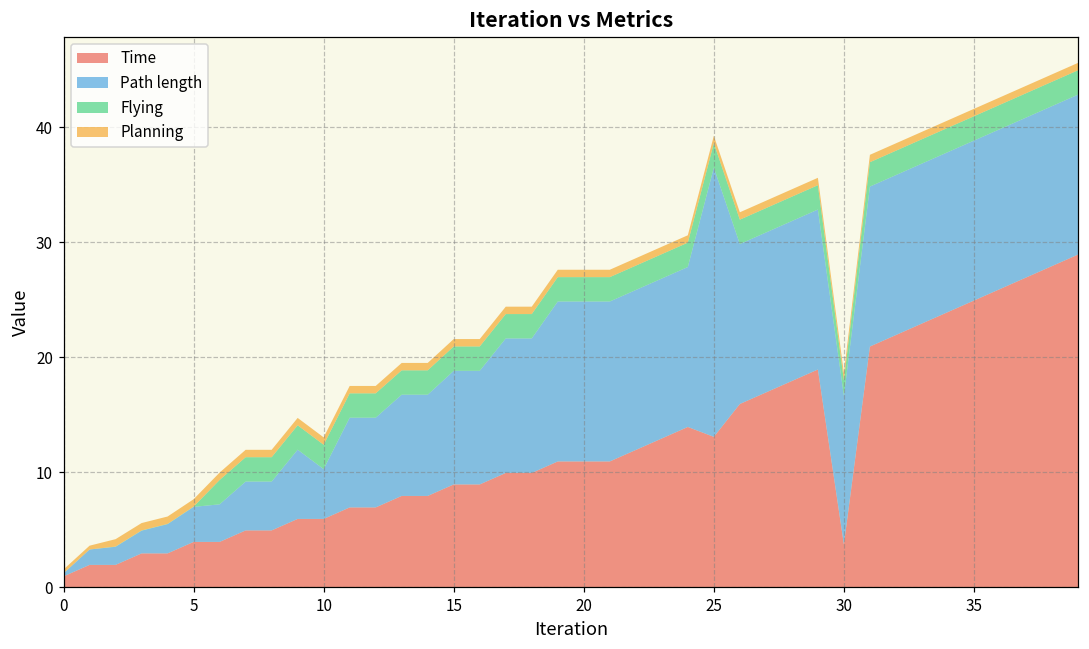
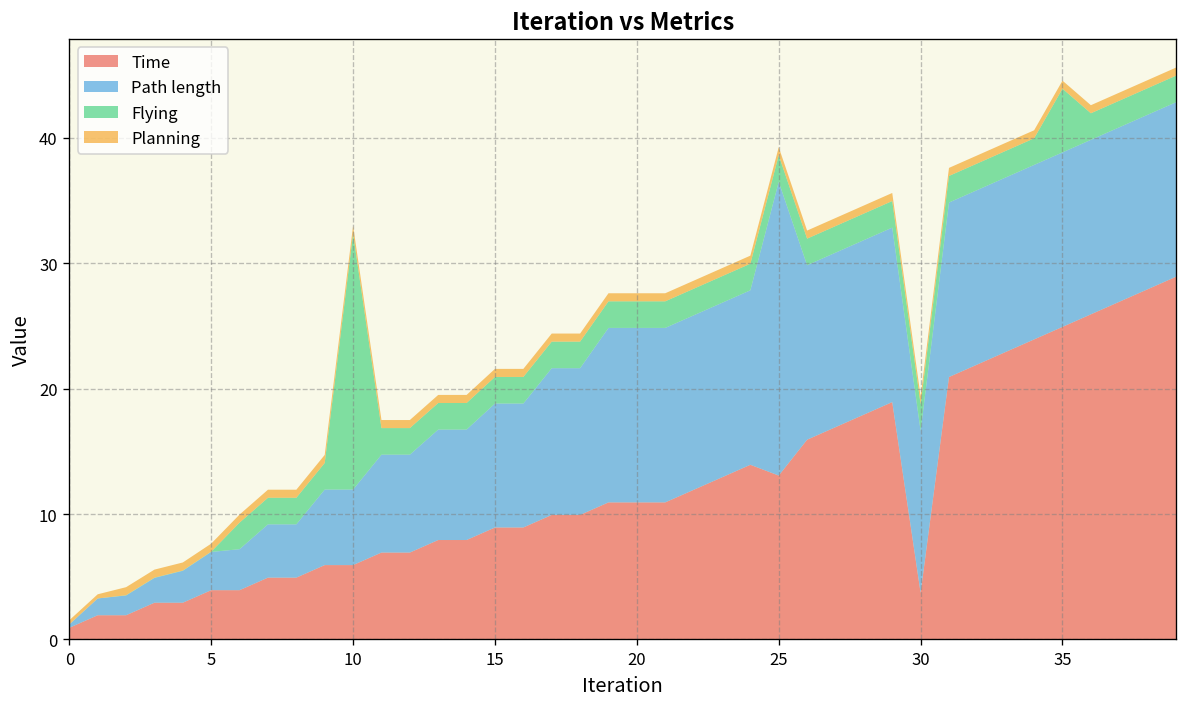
Path length, 10: 4.3 -> 6.0
Flying, 10: 2.1 -> 20.4
Flying, 30: 1.4 -> 2.1
Flying, 35: 2.1 -> 5.1
